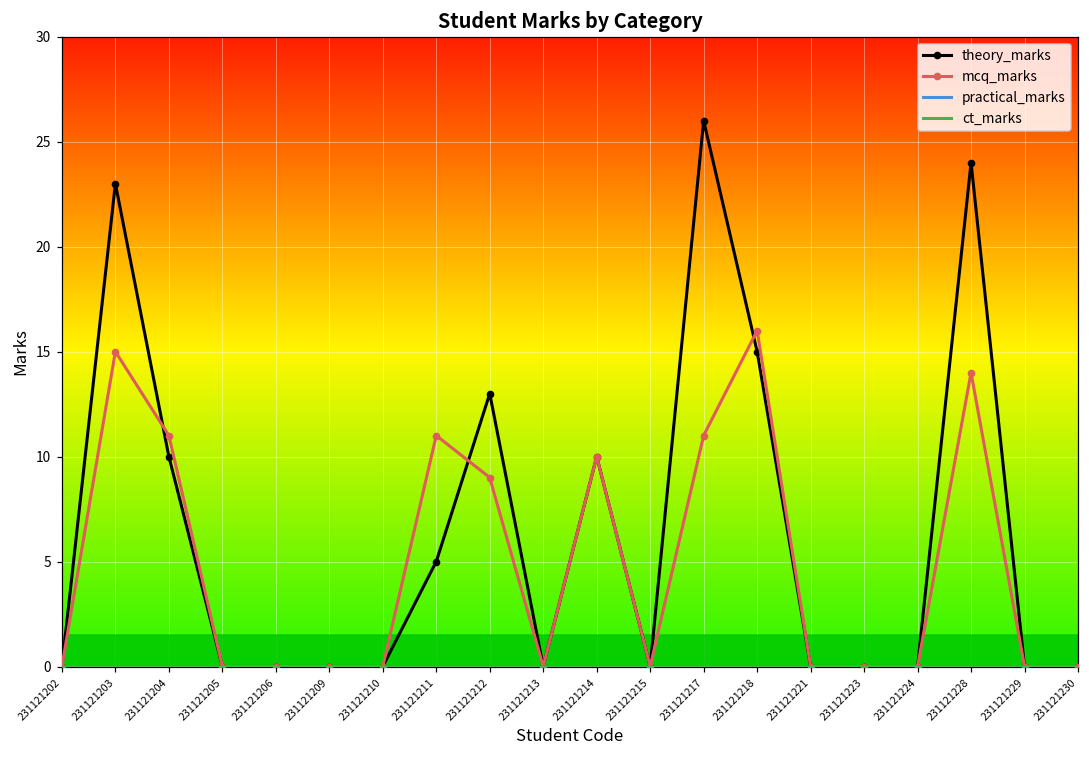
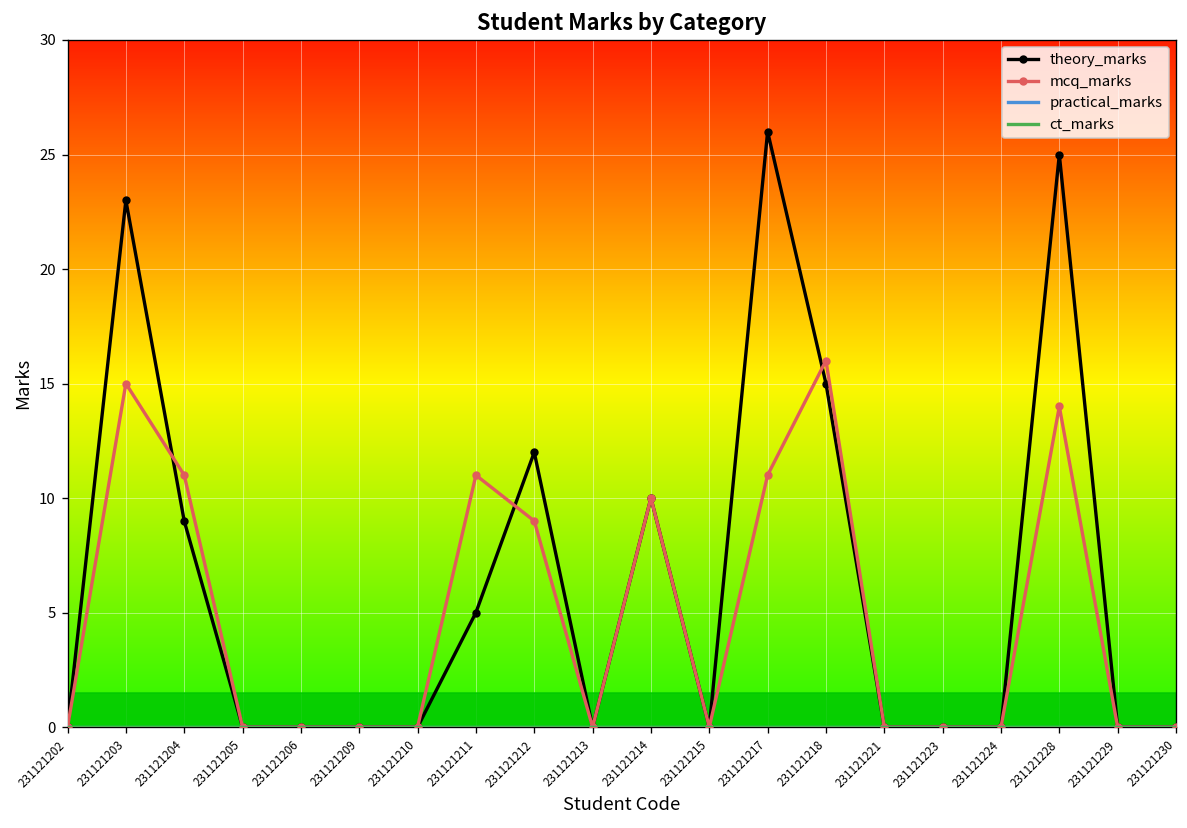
theory_marks, 231121204: 10 -> 9
theory_marks, 231121212: 13 -> 12
theory_marks, 231121228: 24 -> 25
